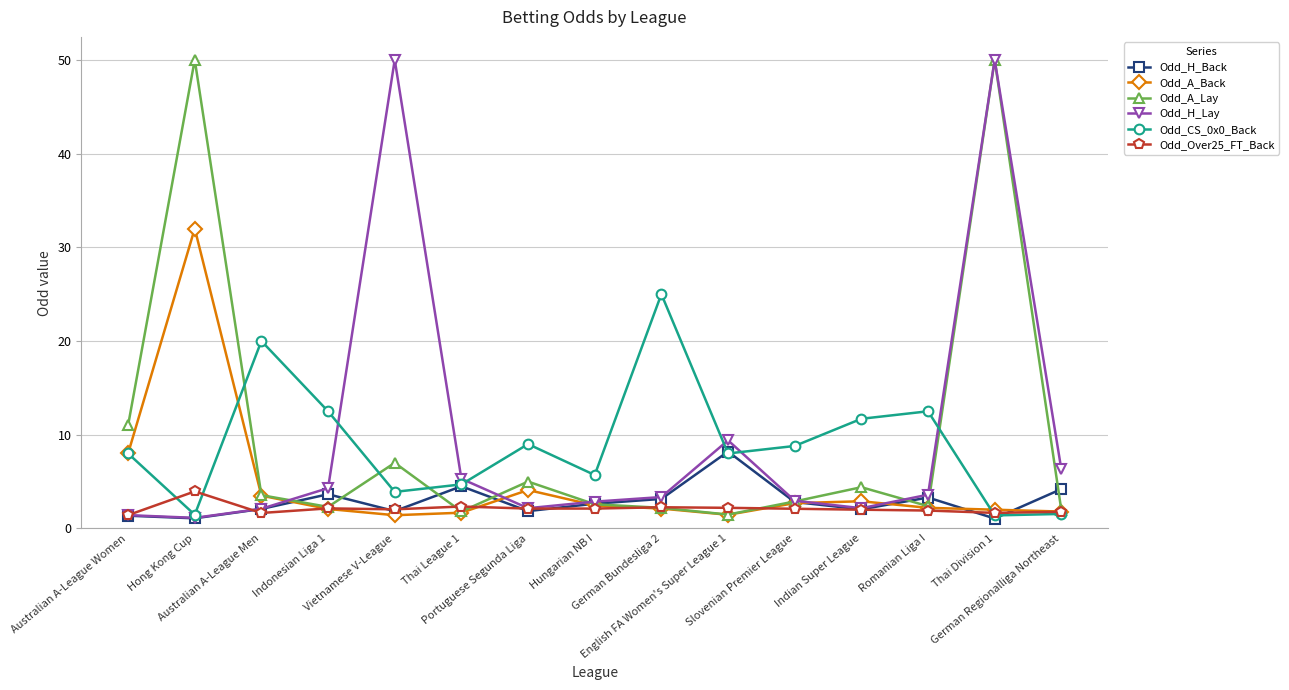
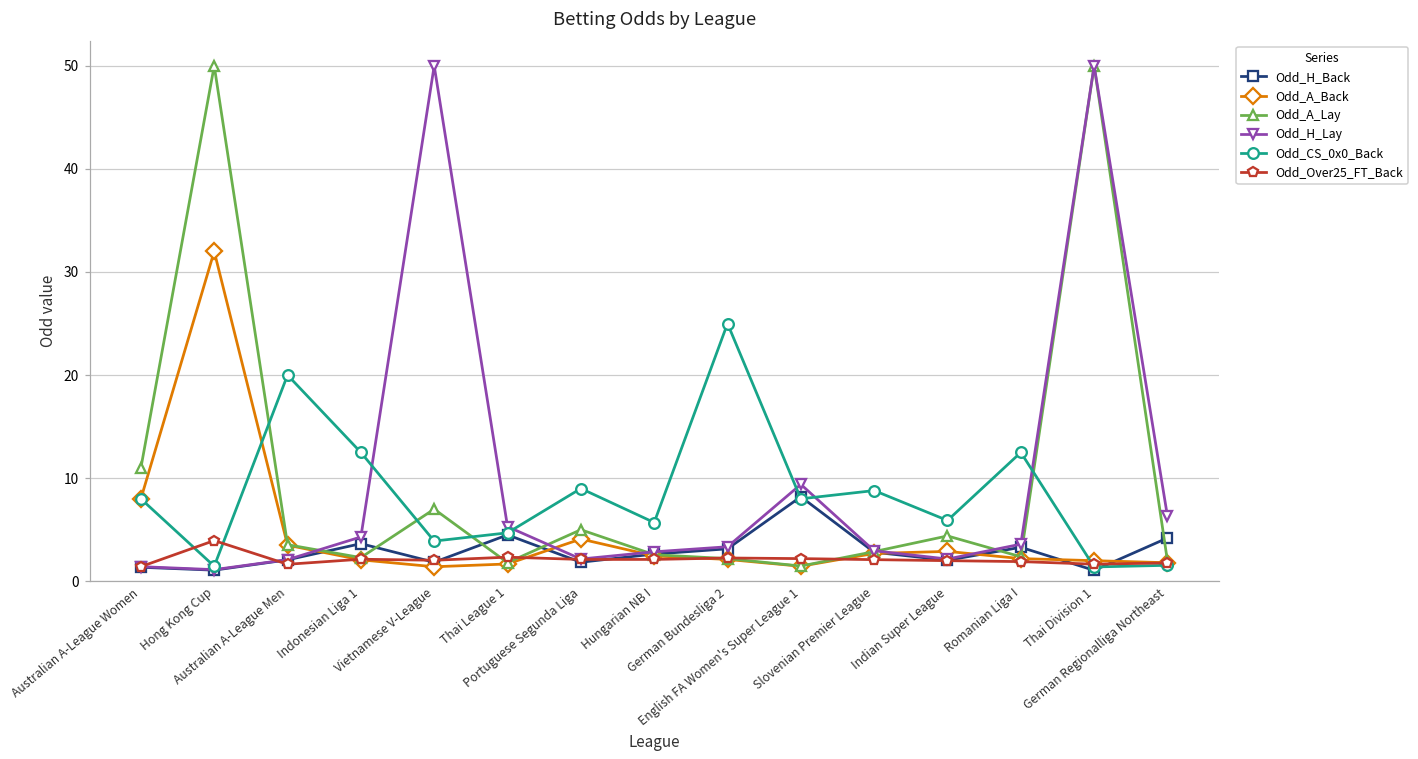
Odd_CS_0x0_Back, Indian Super League: 12 -> 6
